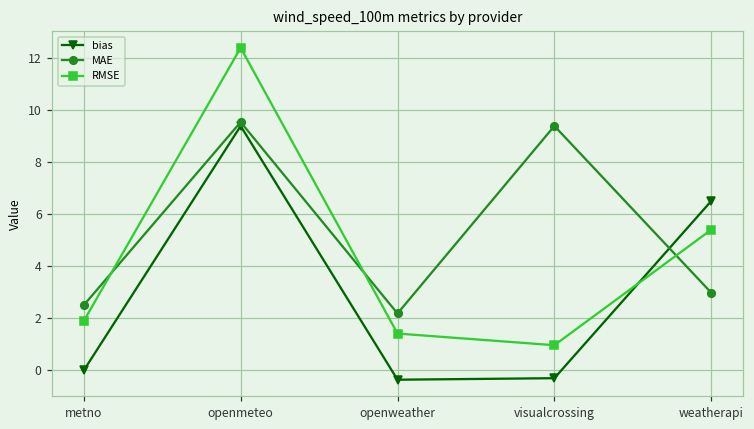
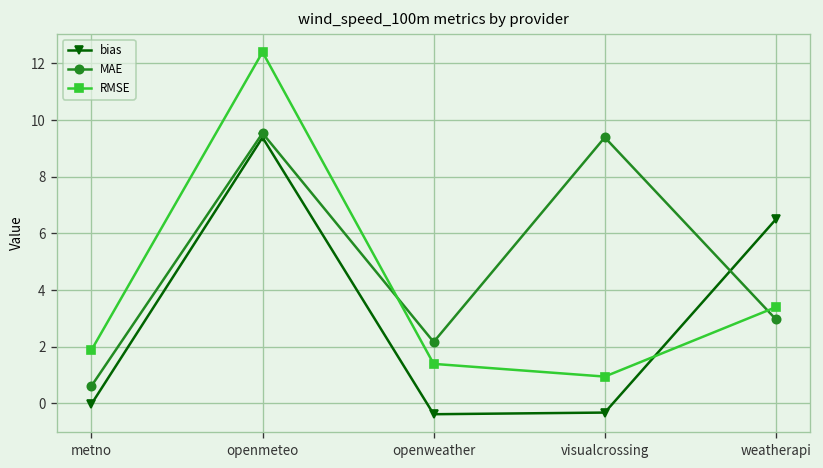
MAE, metno: 2.5 -> 0.6
RMSE, weatherapi: 5.4 -> 3.4
